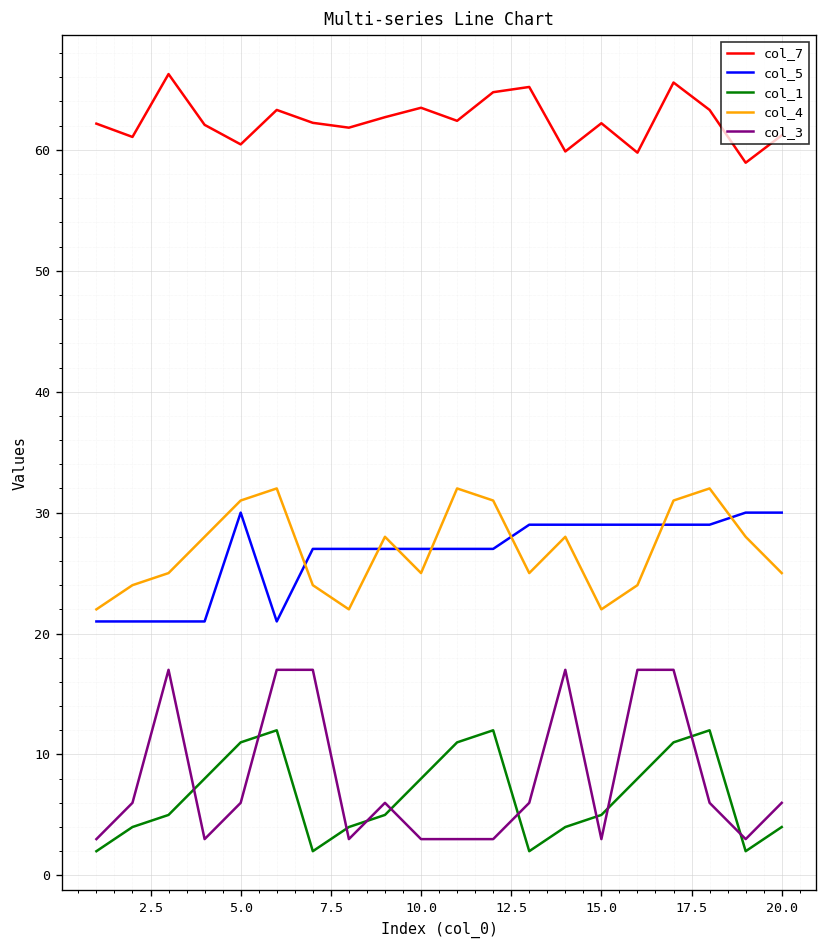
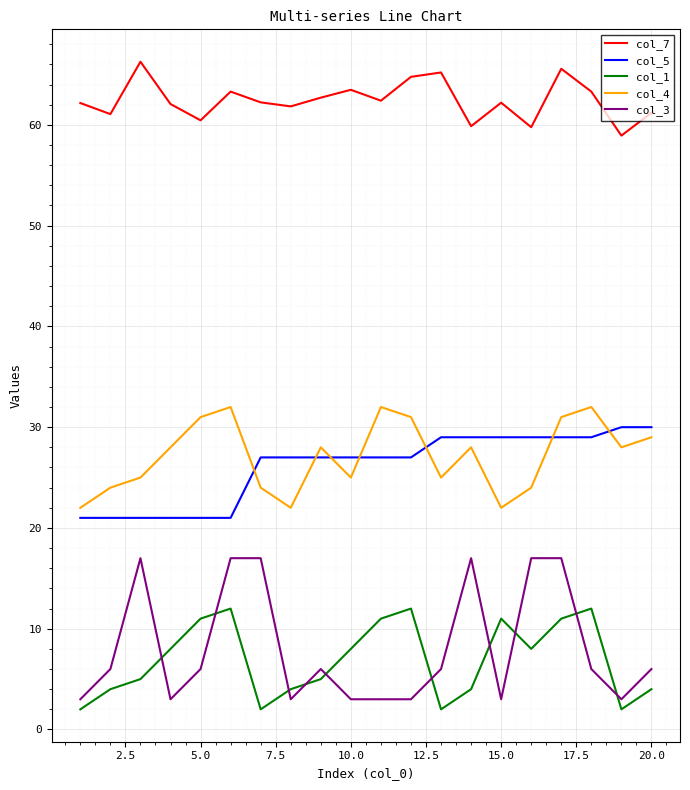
col_5, 5.0: 30 -> 21
col_1, 15.0: 5 -> 11
col_4, 20.0: 25 -> 29
